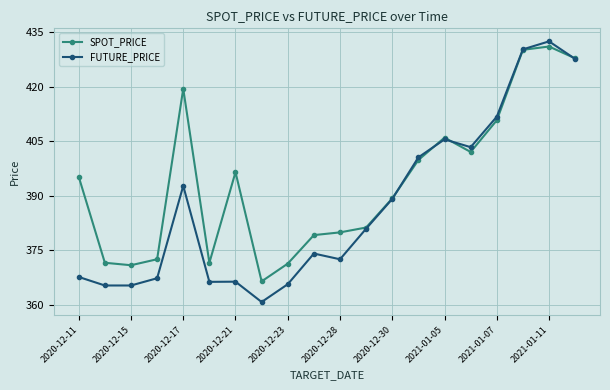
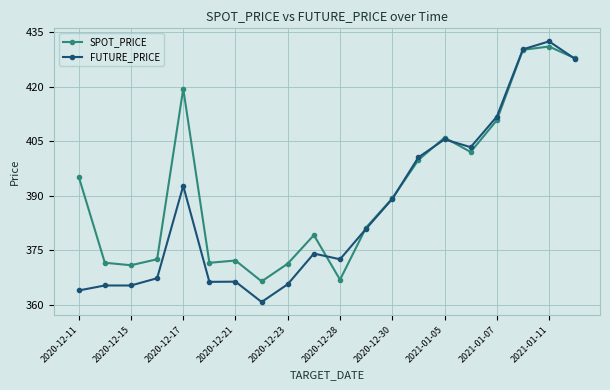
FUTURE_PRICE, 2020-12-11: 368 -> 364
SPOT_PRICE, 2020-12-21: 397 -> 372
SPOT_PRICE, 2020-12-28: 380 -> 367
